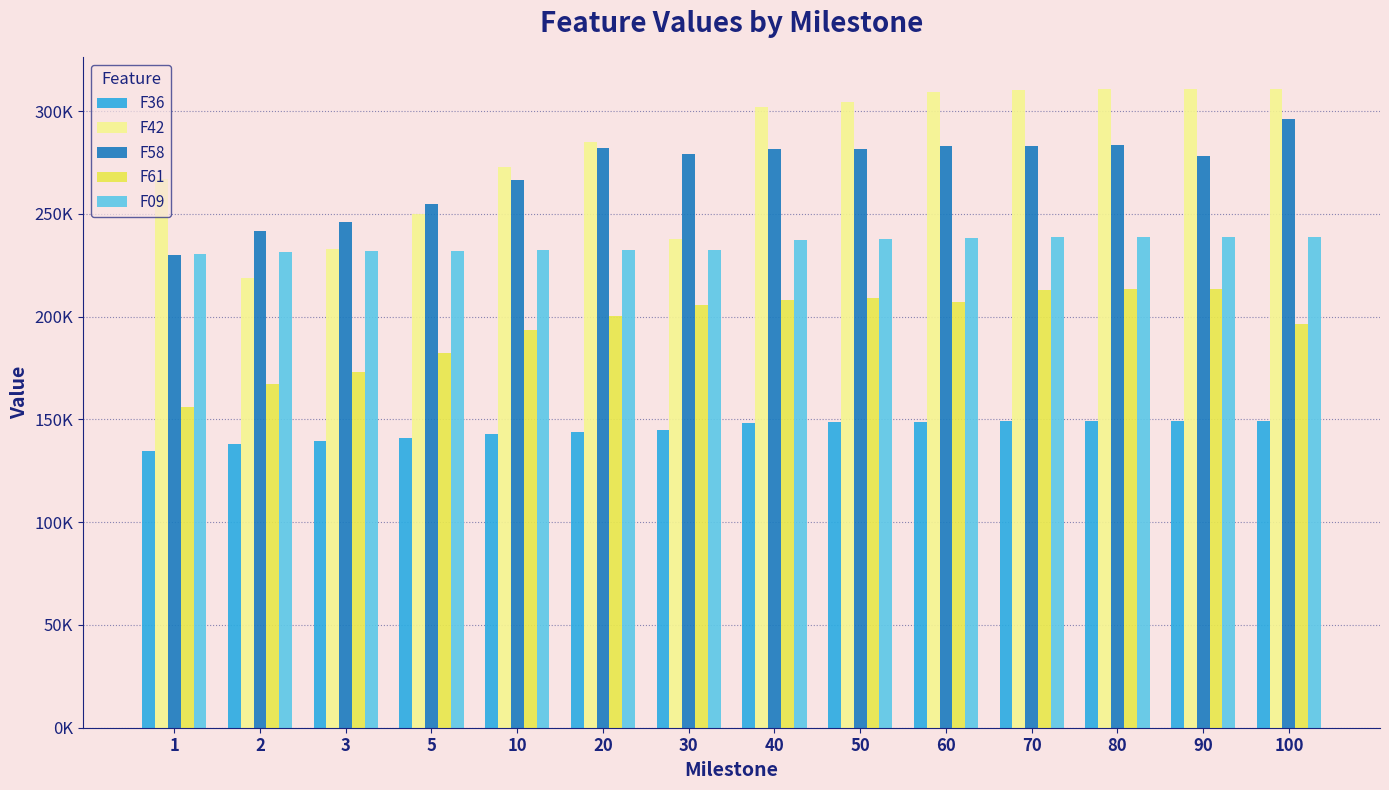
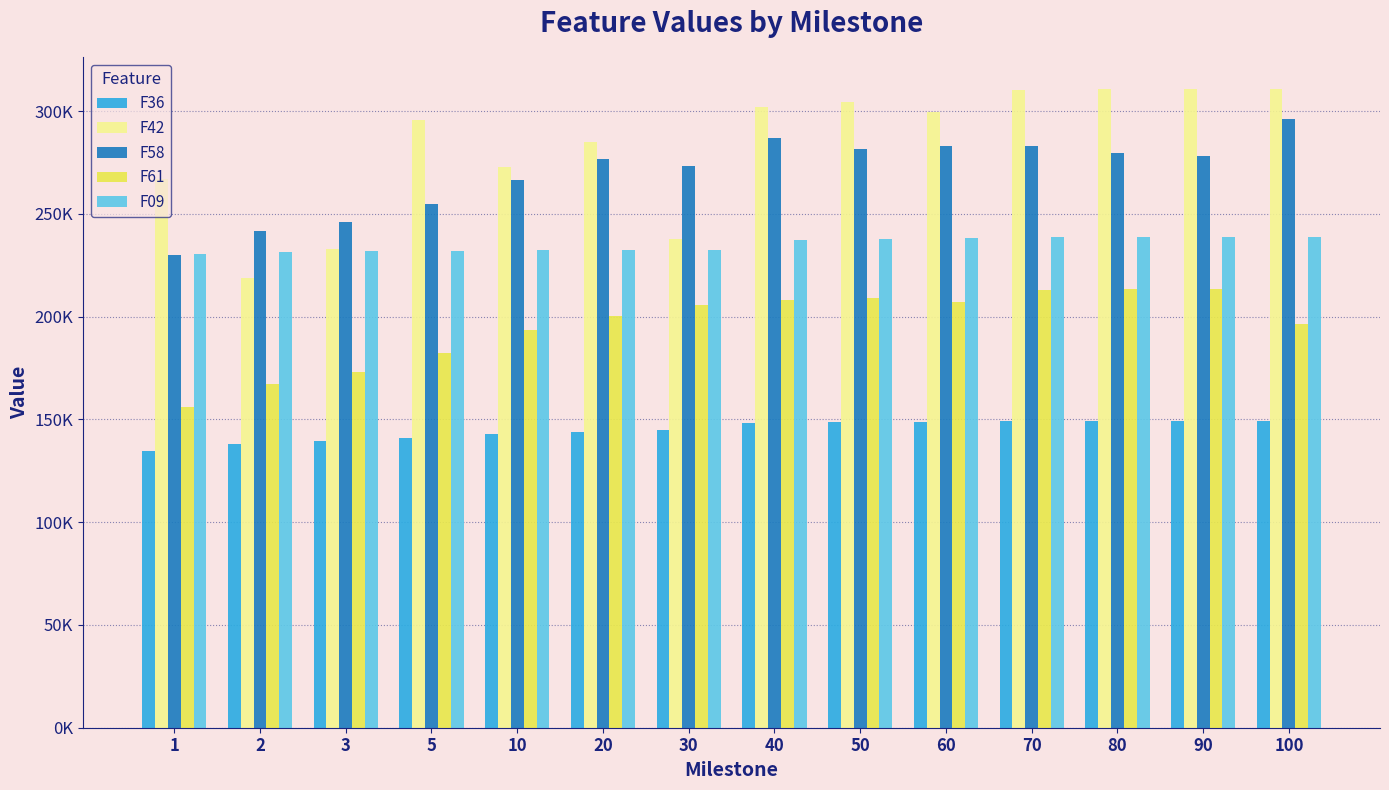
F42, 5: 250000 -> 295000
F58, 20: 282000 -> 277000
F58, 30: 279000 -> 273000
F58, 40: 281000 -> 287000
F42, 60: 309000 -> 300000
F58, 80: 284000 -> 279000
